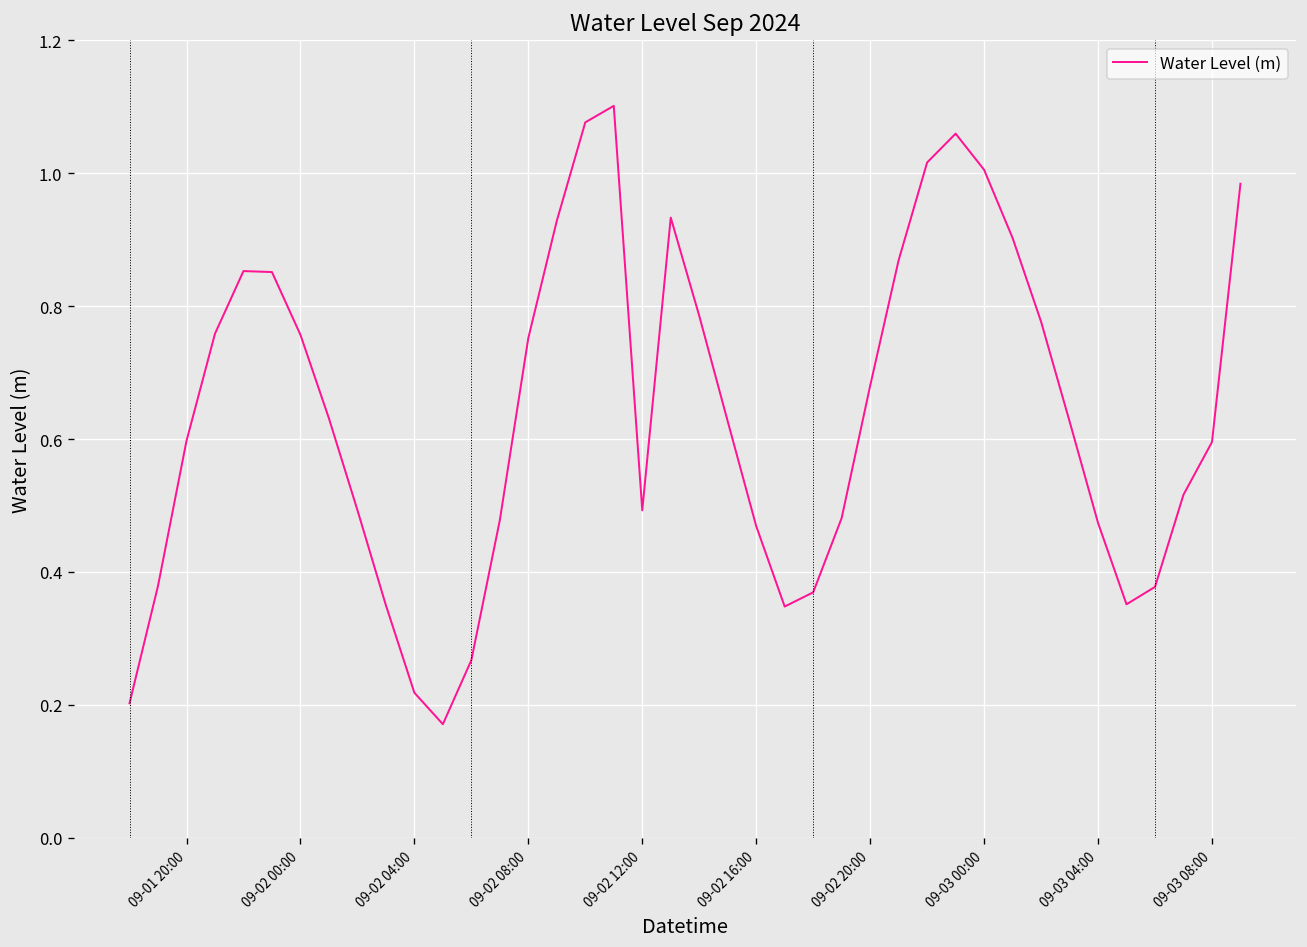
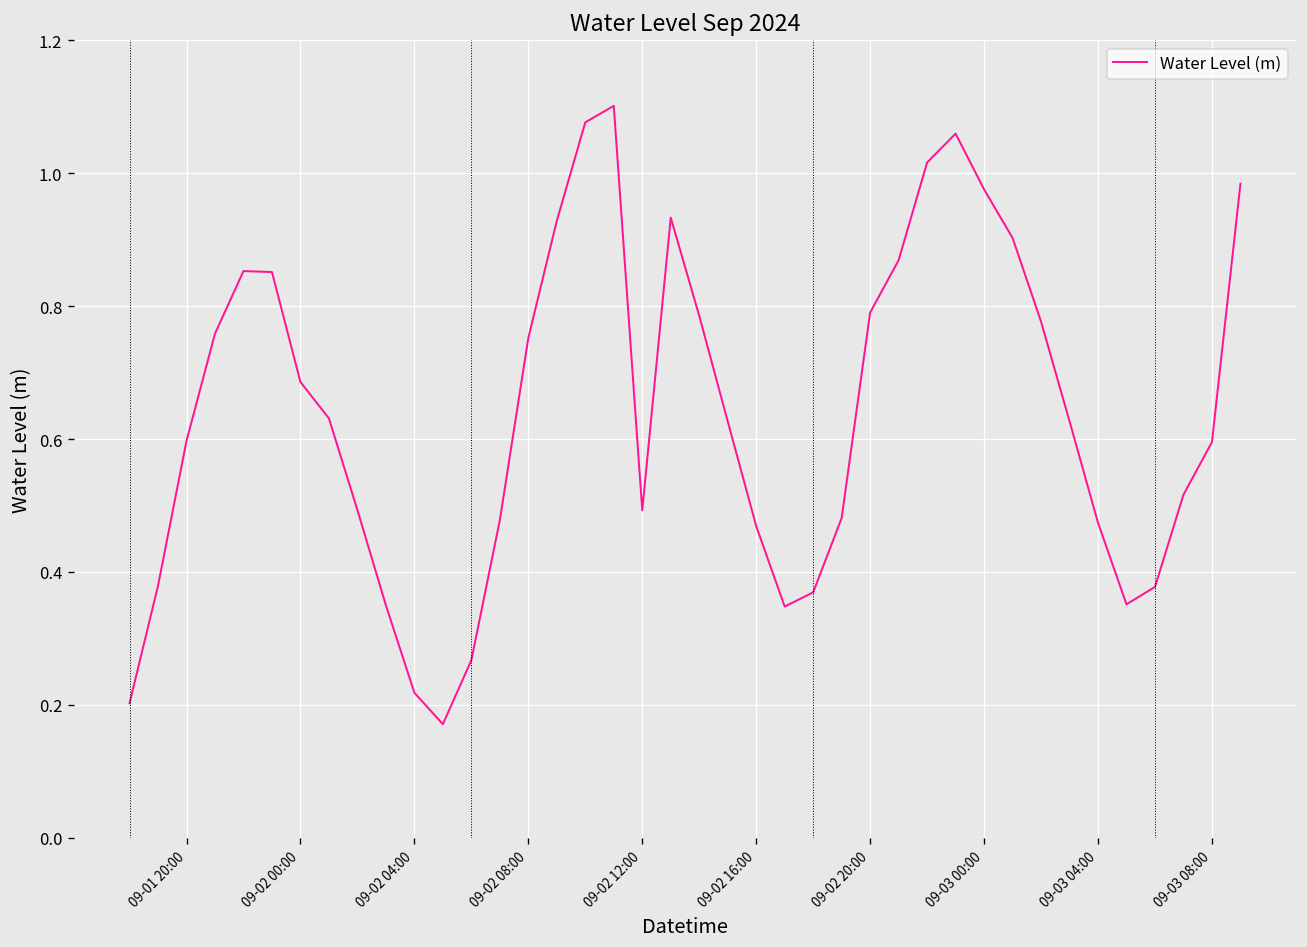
09-02 00:00: 0.76 -> 0.69
09-02 20:00: 0.68 -> 0.79
09-03 00:00: 1.01 -> 0.98
